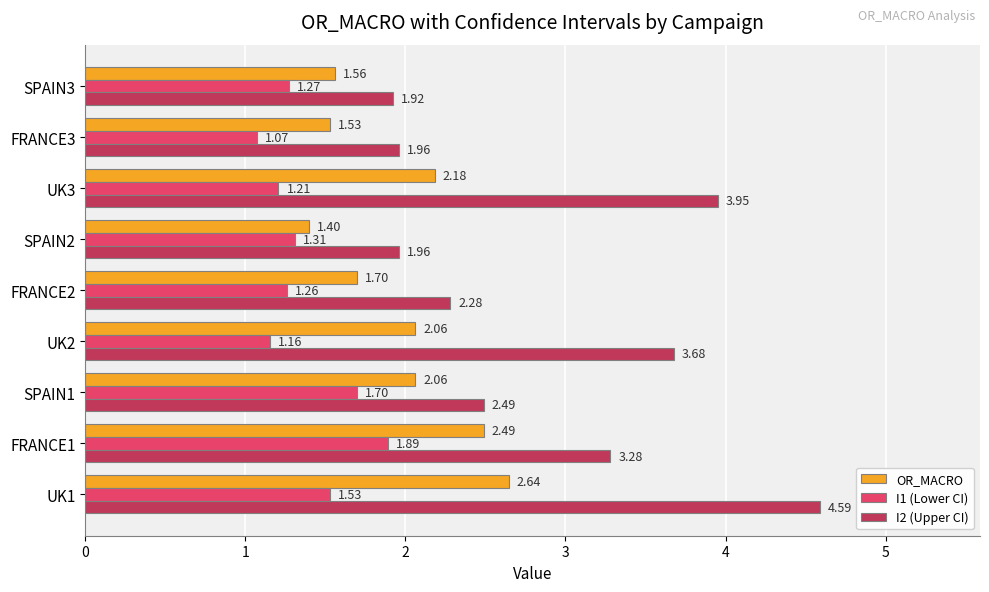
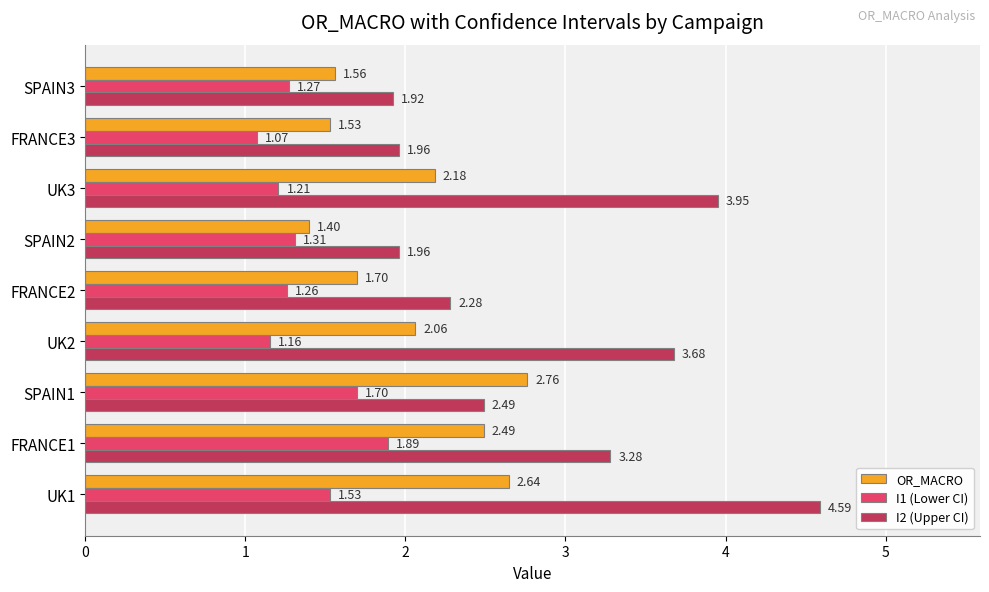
OR_MACRO, SPAIN1: 2.06 -> 2.76
